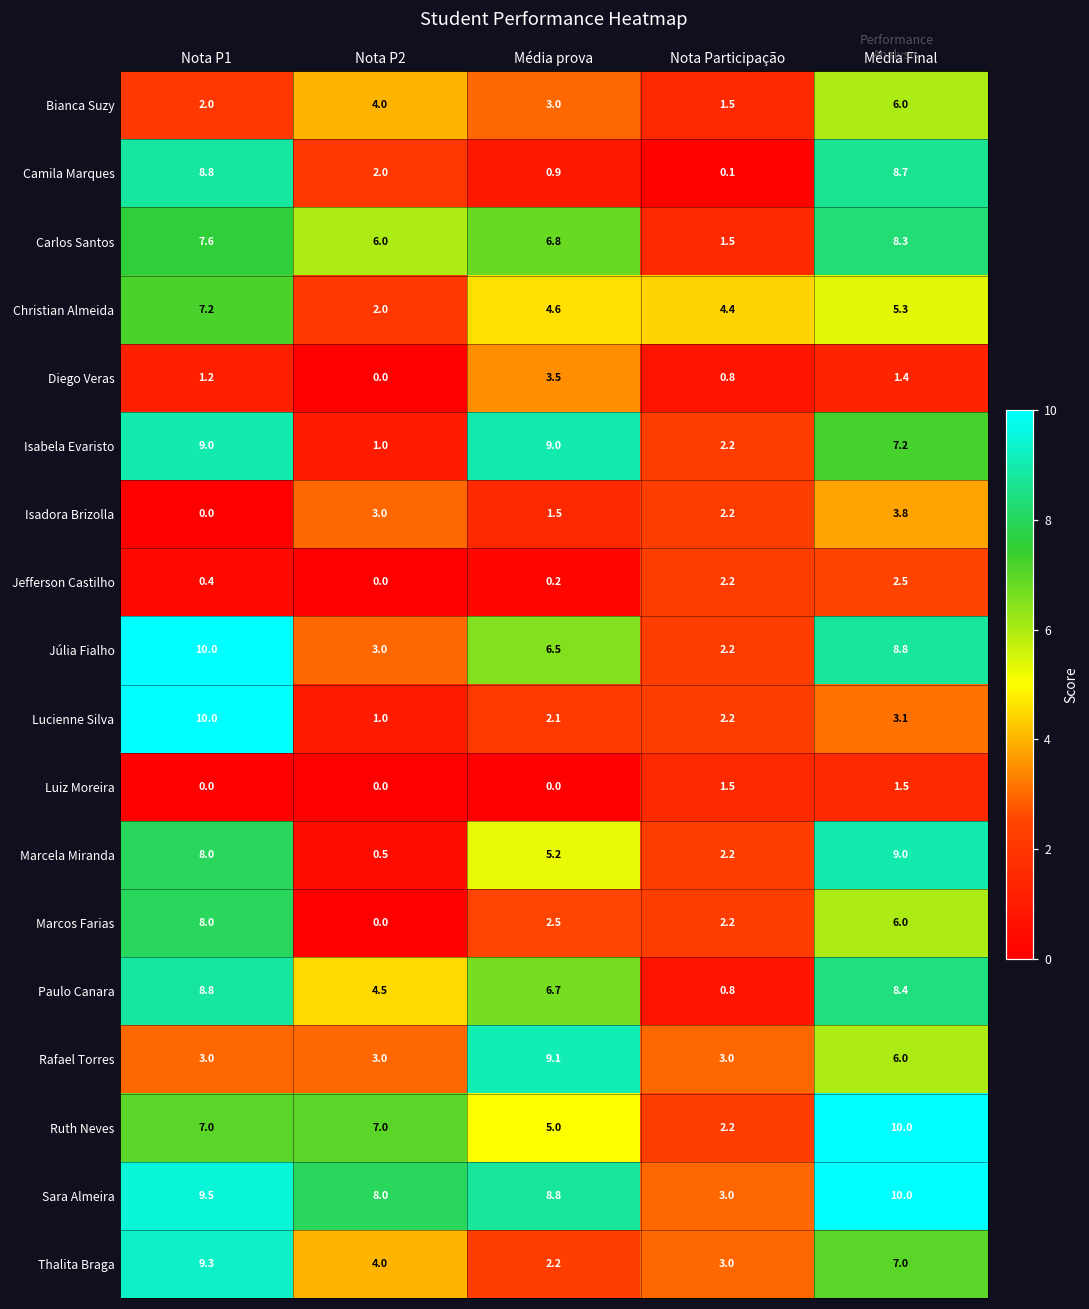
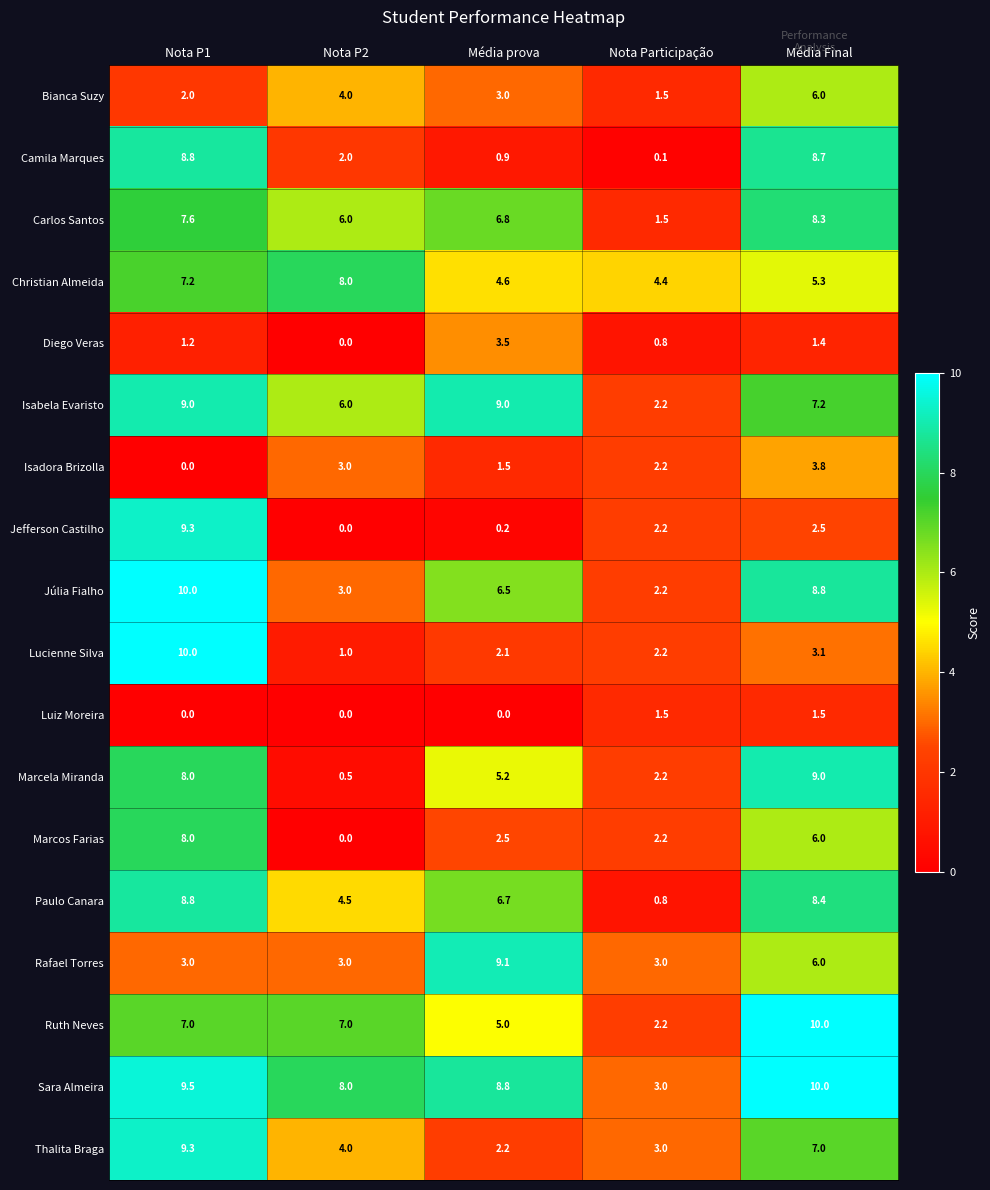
Christian Almeida, Nota P2: 2.0 -> 8.0
Isabela Evaristo, Nota P2: 1.0 -> 6.0
Jefferson Castilho, Nota P1: 0.4 -> 9.3
